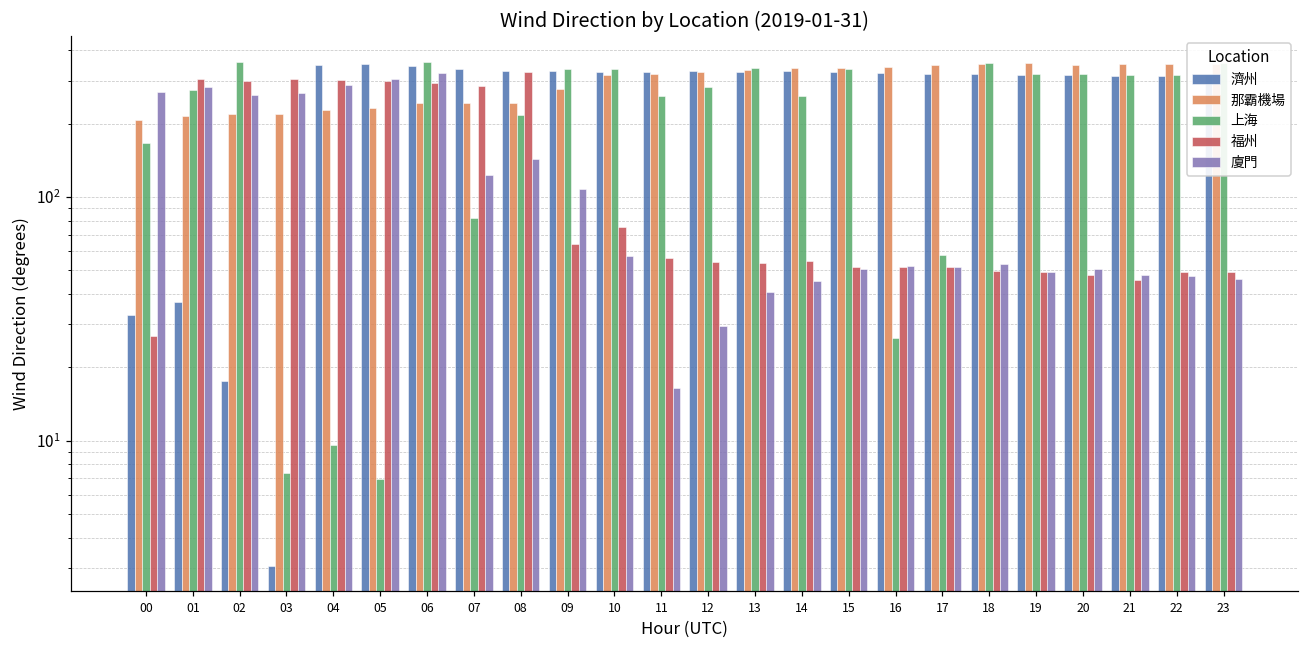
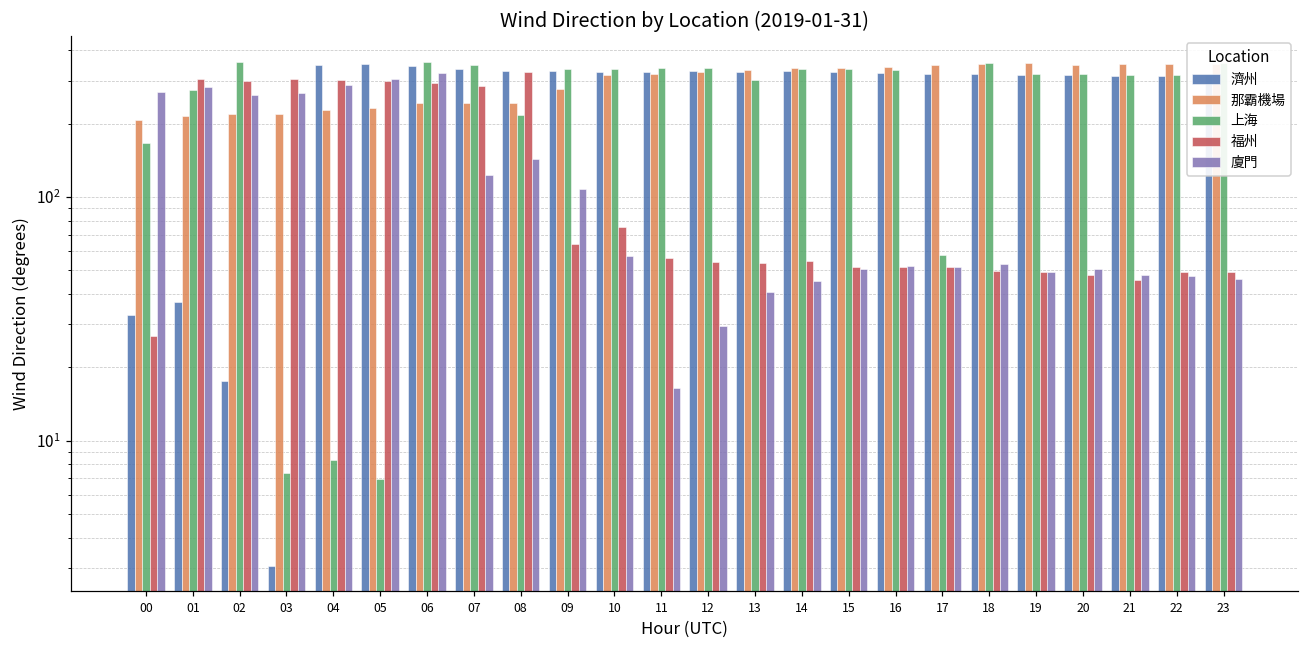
上海, 04: 9.6 -> 8.3
上海, 07: 82 -> 350
上海, 11: 260 -> 340
上海, 12: 280 -> 340
上海, 13: 340 -> 300
上海, 14: 260 -> 340
上海, 16: 26 -> 330
